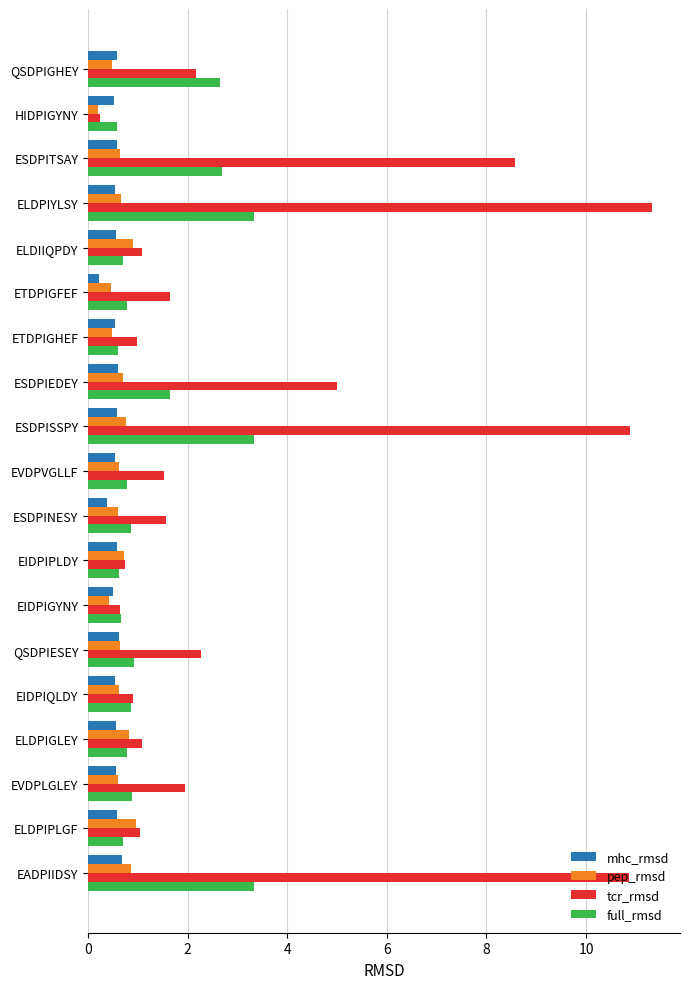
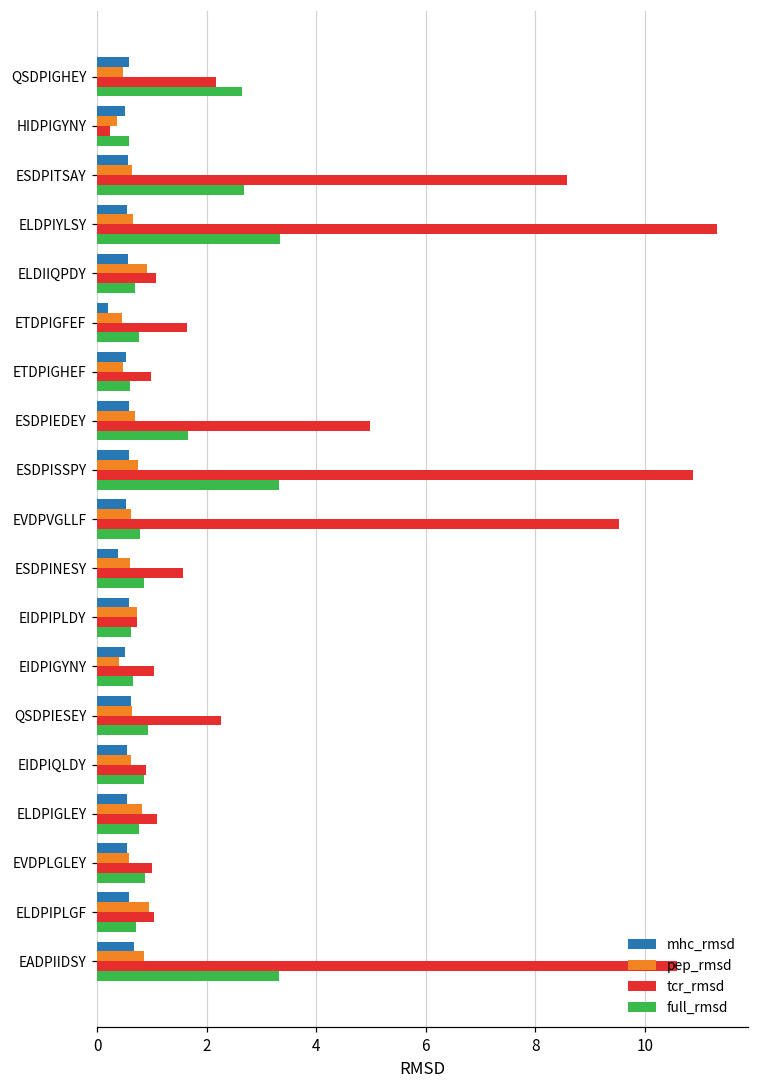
pep_rmsd, HIDPIGYNY: 0.2 -> 0.4
tcr_rmsd, EVDPVGLLF: 1.5 -> 9.5
tcr_rmsd, EIDPIGYNY: 0.6 -> 1.0
tcr_rmsd, EVDPLGLEY: 1.9 -> 1.0
tcr_rmsd, EADPIIDSY: 10.9 -> 10.6
